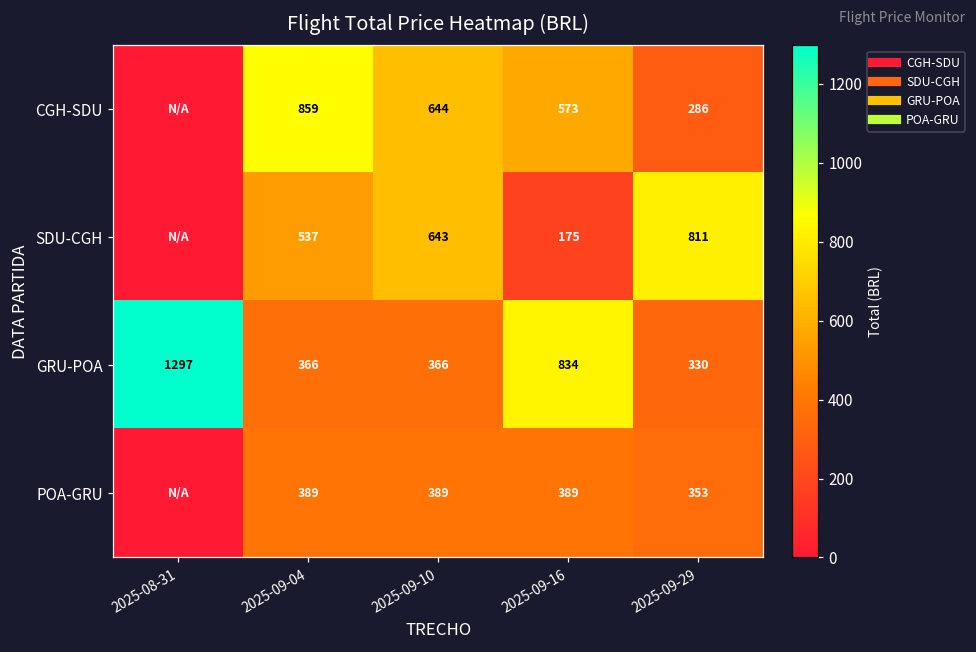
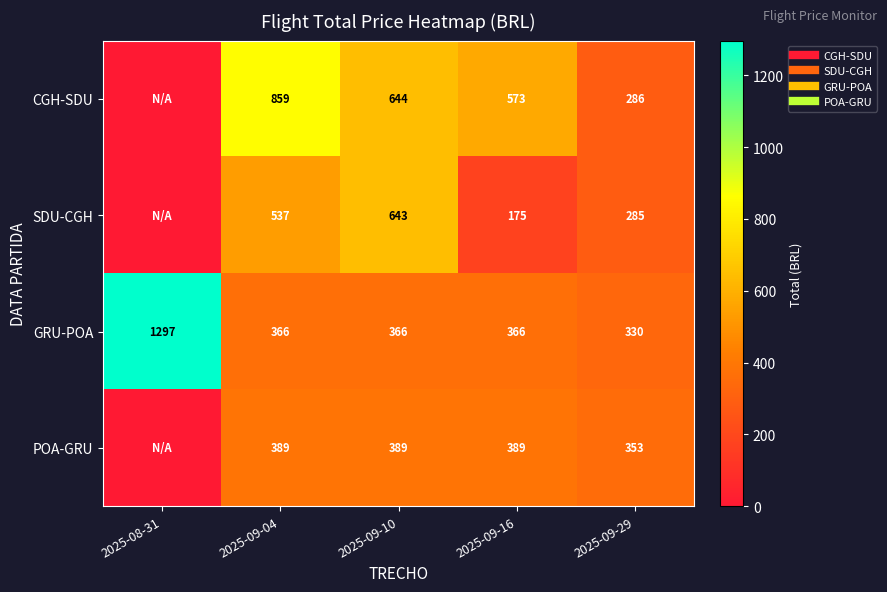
SDU-CGH, 2025-09-29: 811 -> 285
GRU-POA, 2025-09-16: 834 -> 366
